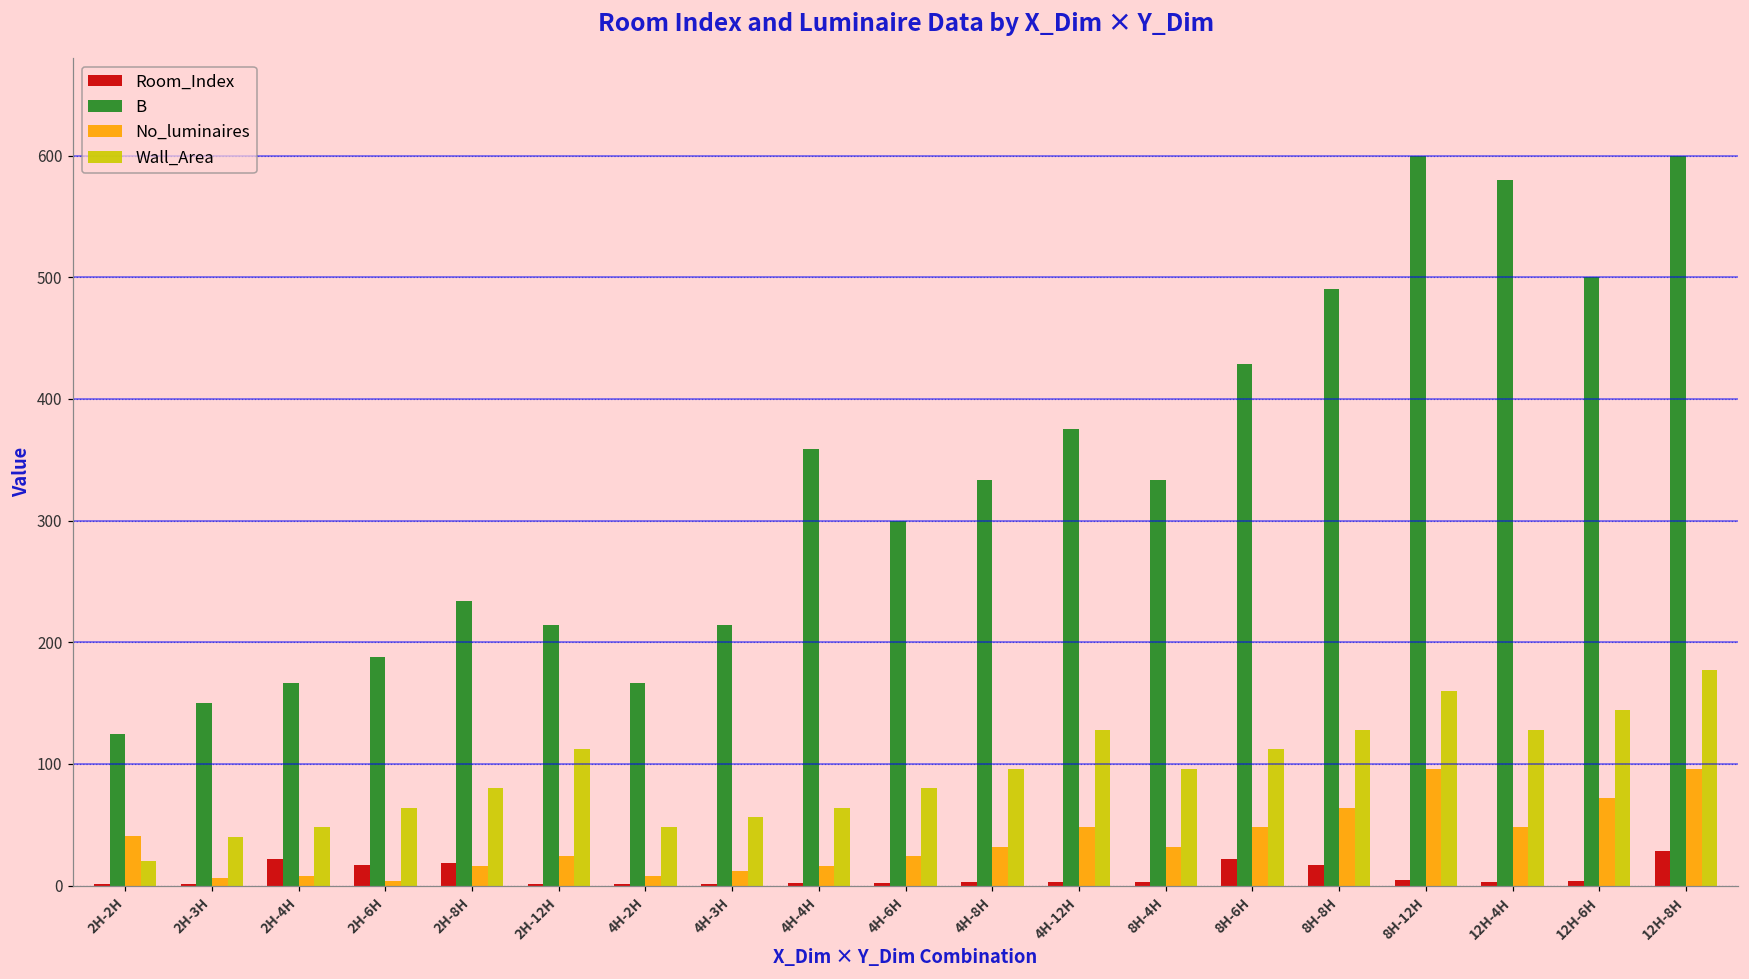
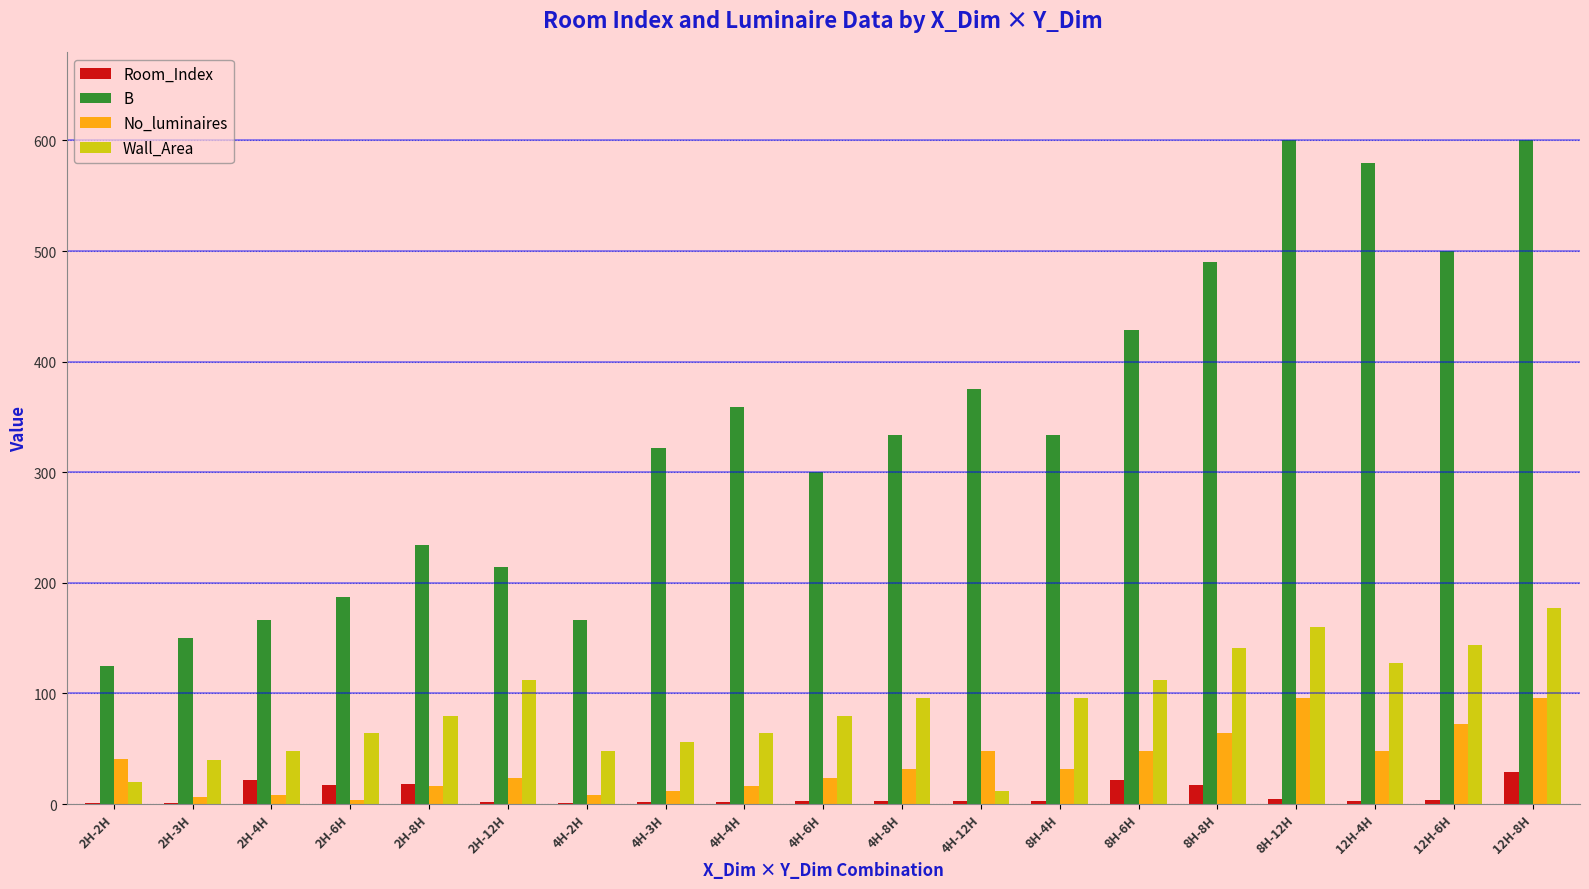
B, 4H-3H: 214 -> 322
Wall_Area, 4H-12H: 128 -> 12
Wall_Area, 8H-8H: 128 -> 141
